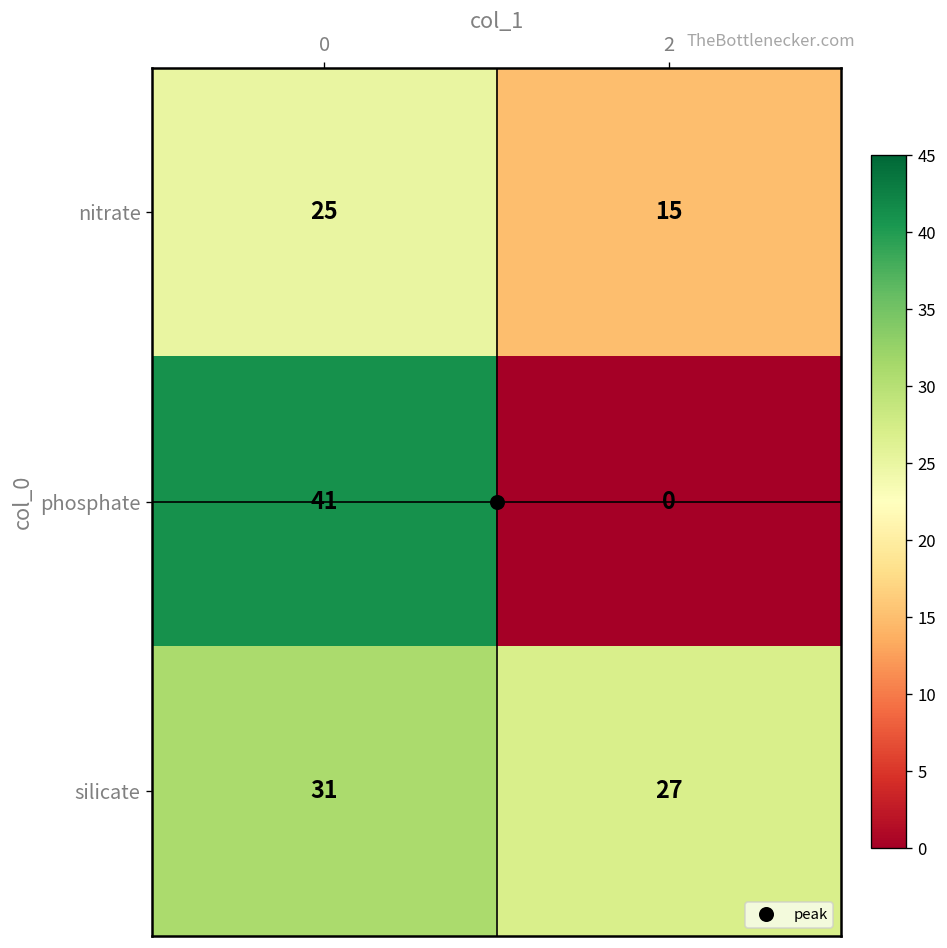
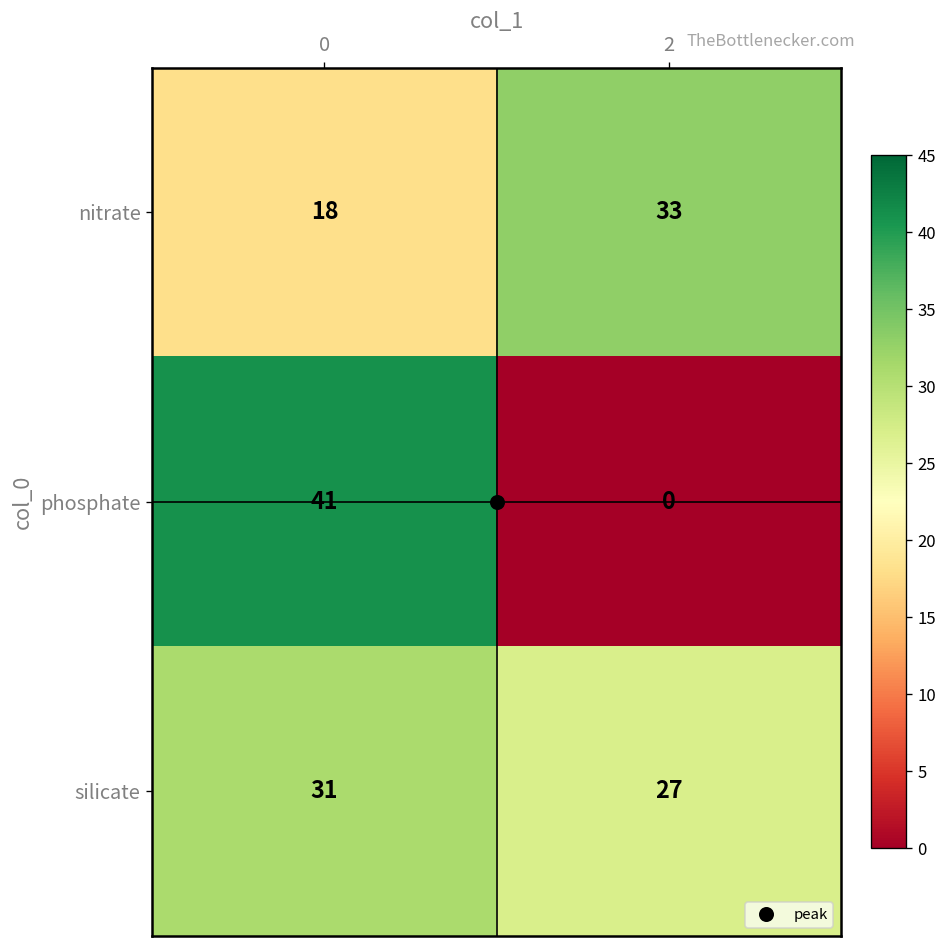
nitrate, 0: 25 -> 18
nitrate, 2: 15 -> 33
